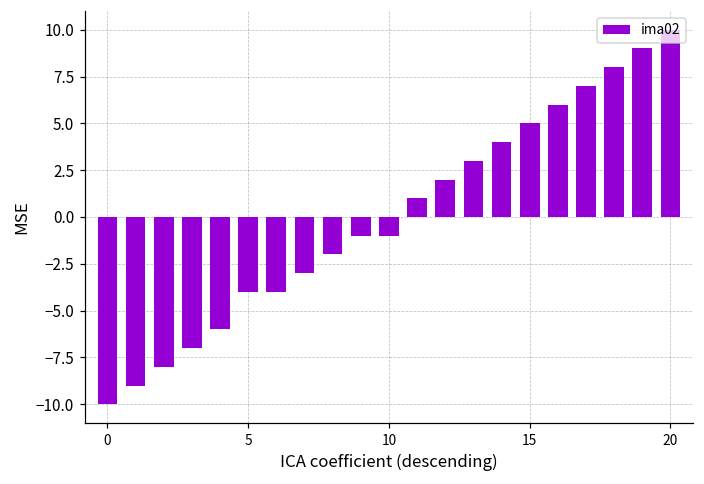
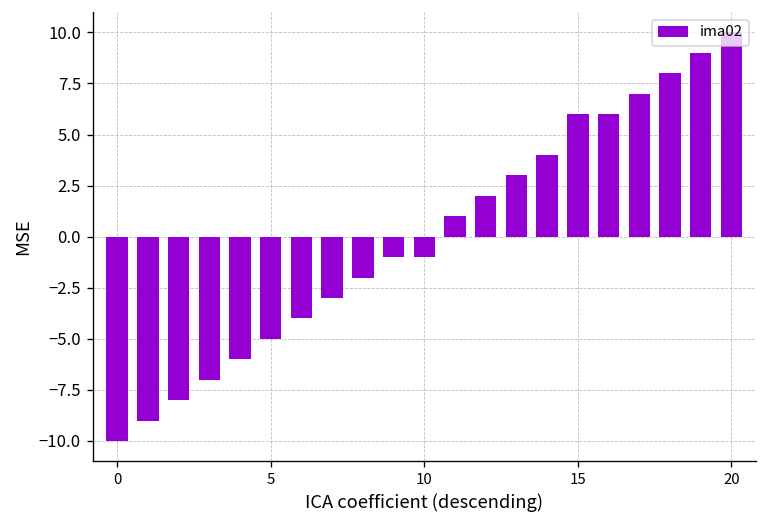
5: -4.0 -> -5.0
15: 5.0 -> 6.0
